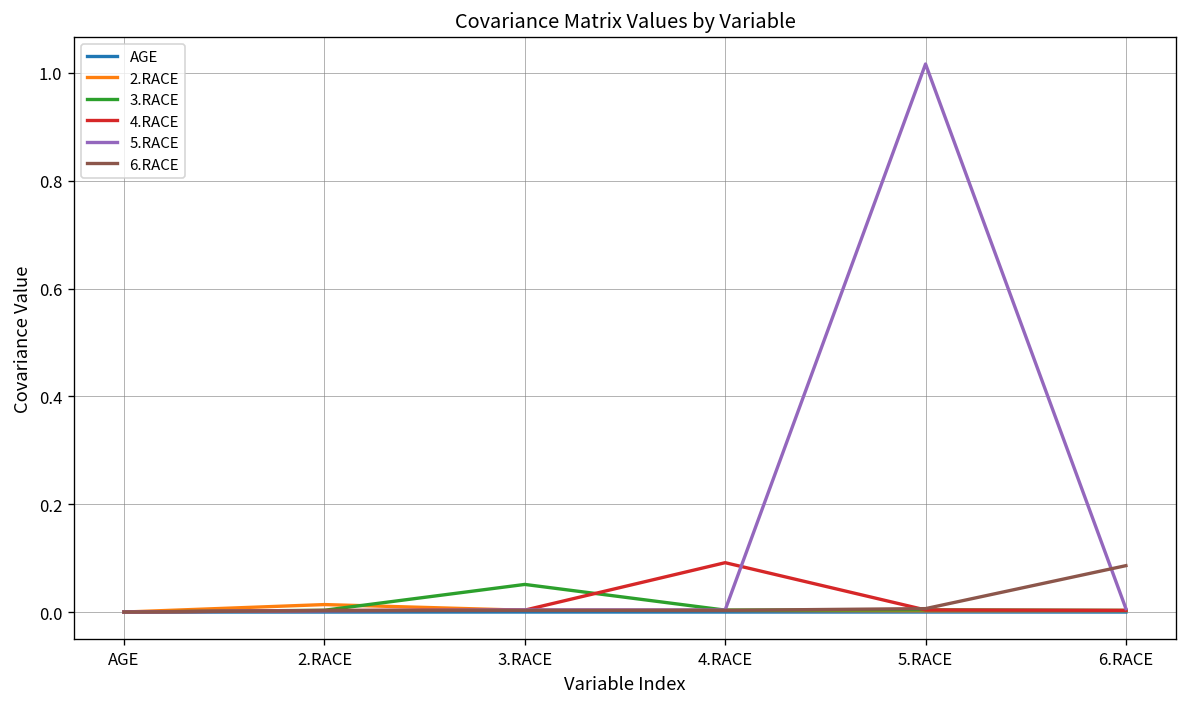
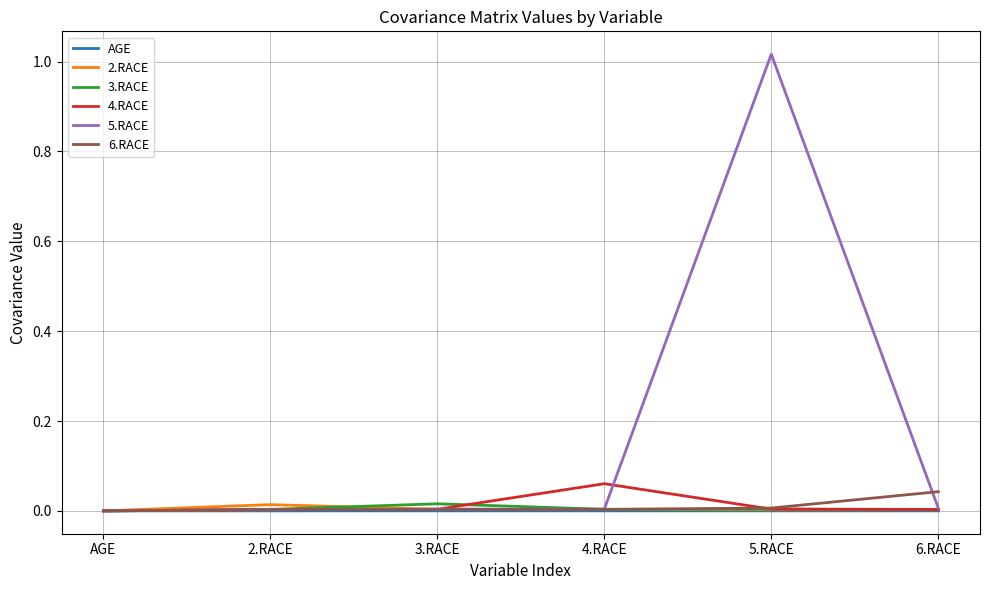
3.RACE, 3.RACE: 0.05 -> 0.02
4.RACE, 4.RACE: 0.09 -> 0.06
6.RACE, 6.RACE: 0.09 -> 0.04
